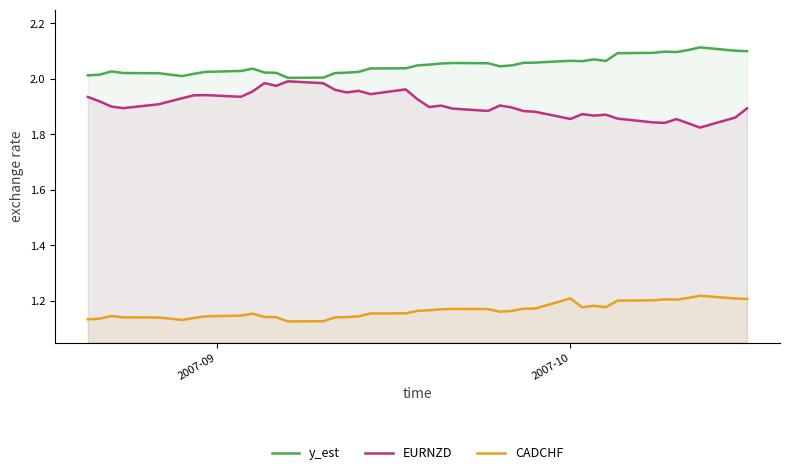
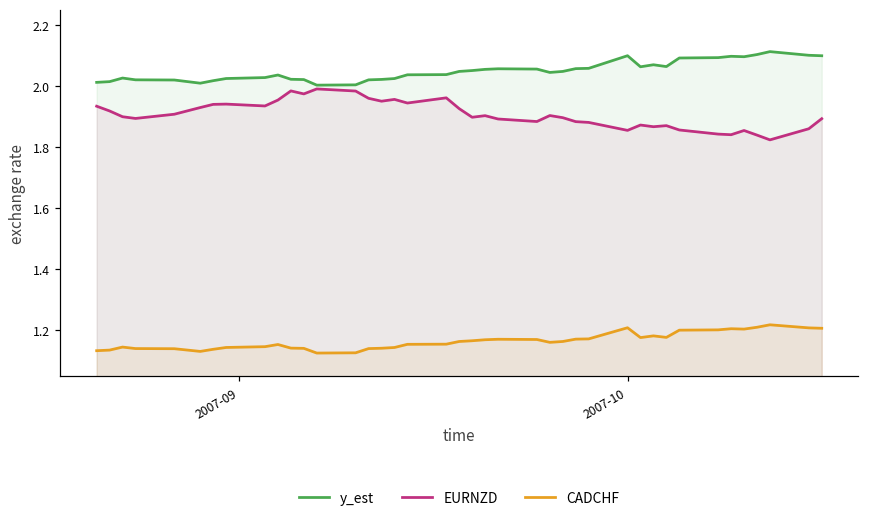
y_est, 2007-10: 2.07 -> 2.10
